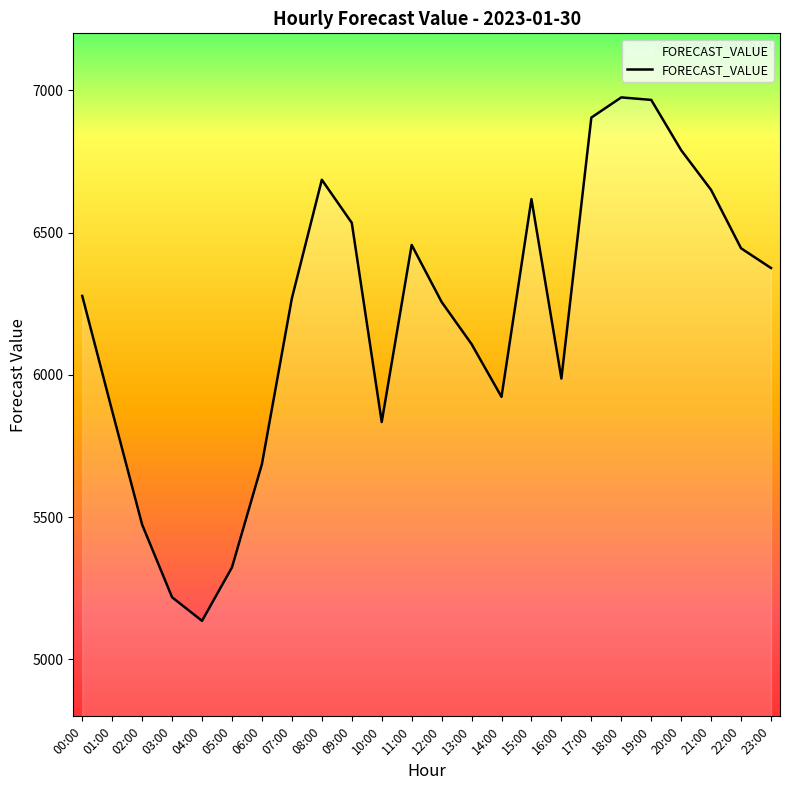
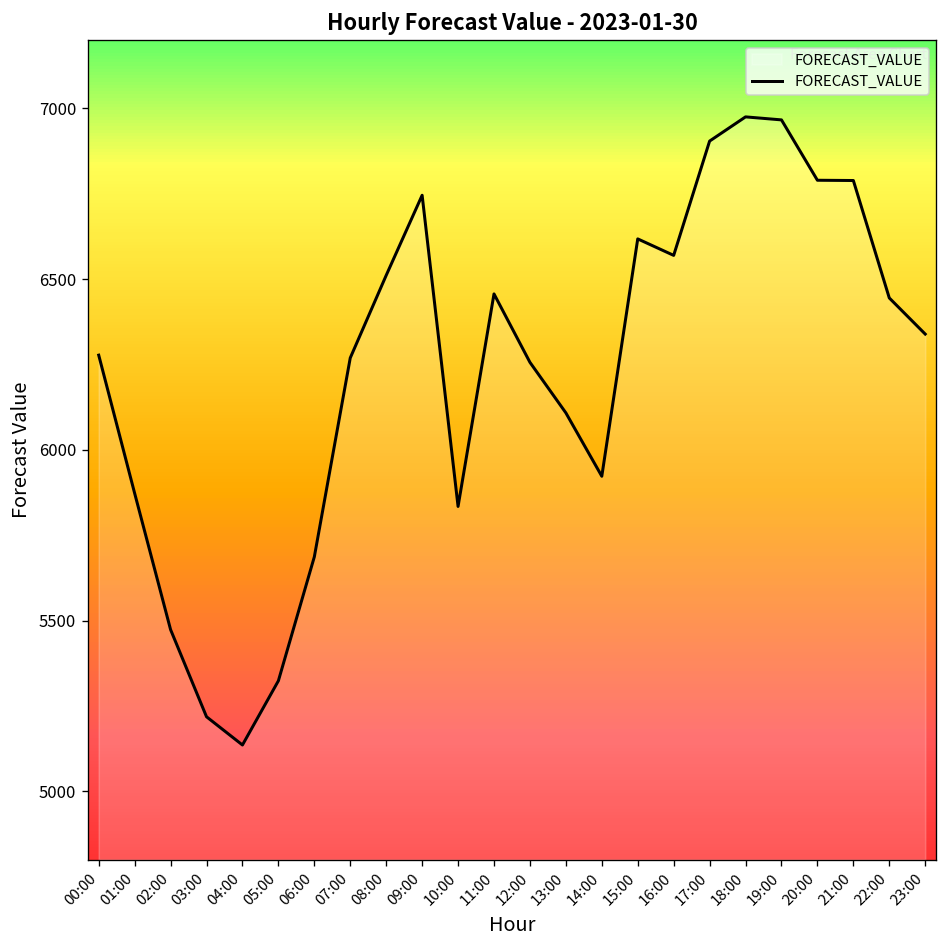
08:00: 6690 -> 6510
09:00: 6530 -> 6750
16:00: 5990 -> 6570
21:00: 6650 -> 6790
23:00: 6380 -> 6340
